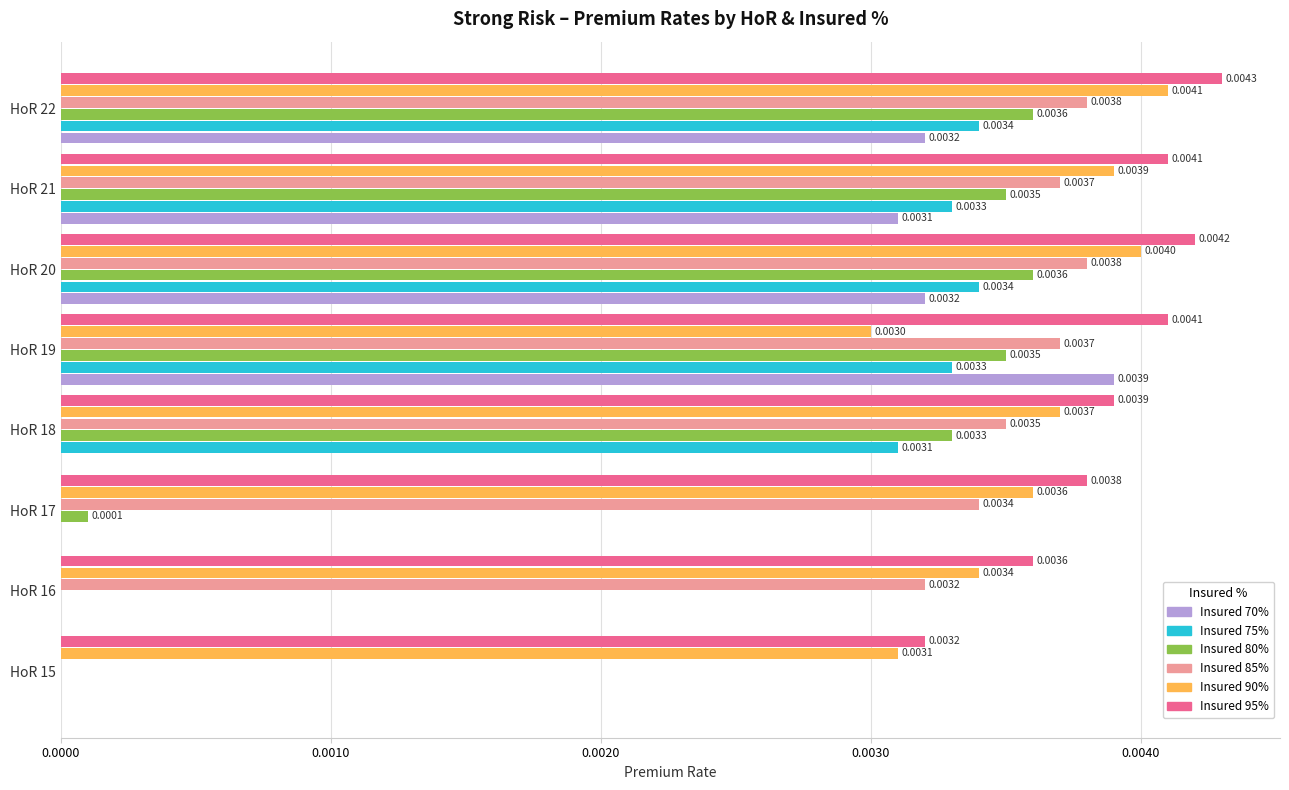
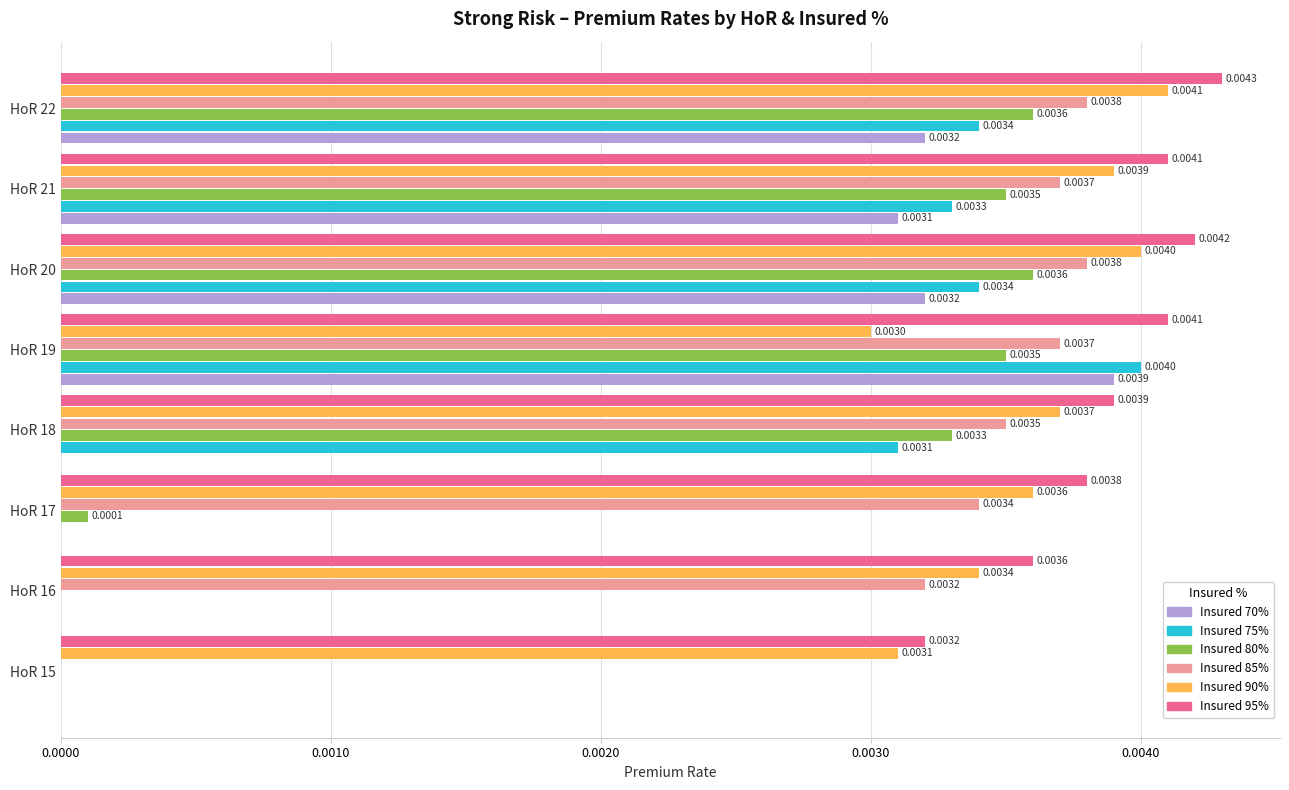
Insured 75%, HoR 19: 0.0033 -> 0.0040
